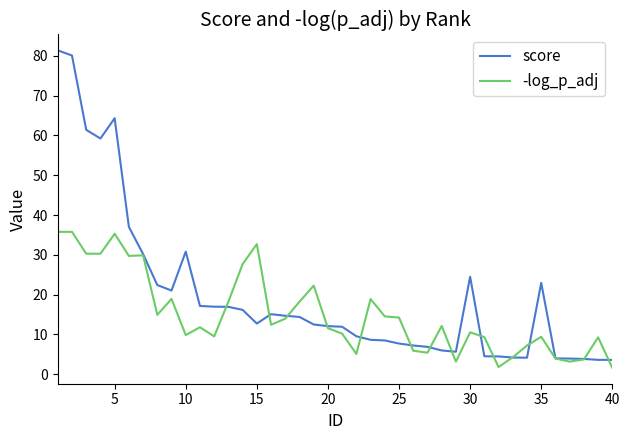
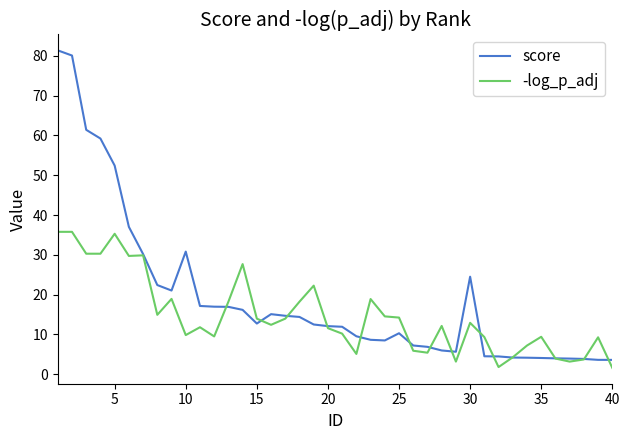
score, 5: 64 -> 52
-log_p_adj, 15: 33 -> 14
score, 25: 8 -> 10
-log_p_adj, 30: 11 -> 13
score, 35: 23 -> 4
